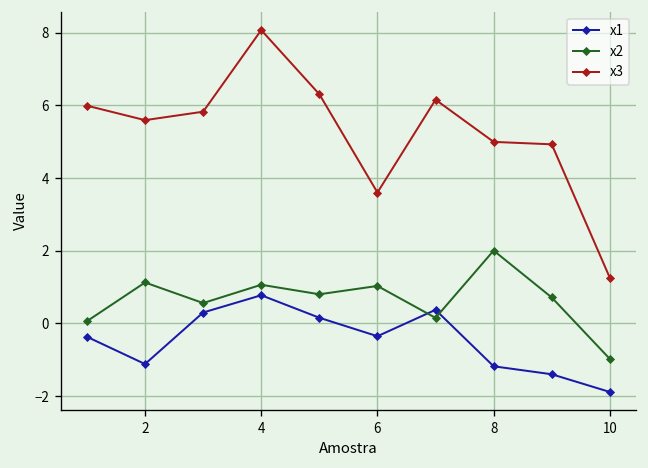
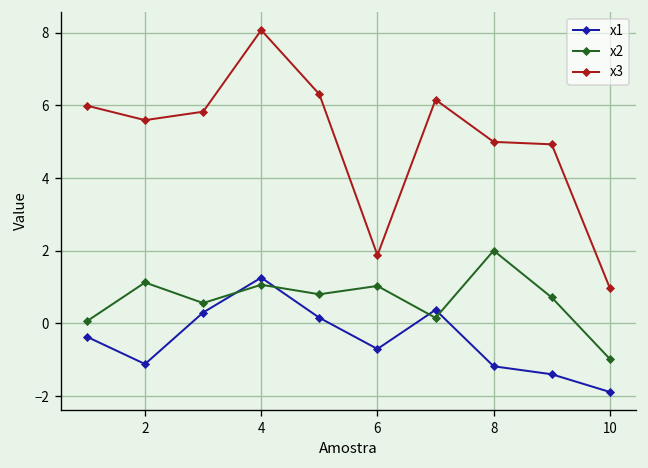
x1, 4: 0.8 -> 1.3
x1, 6: -0.4 -> -0.7
x3, 6: 3.6 -> 1.9
x3, 10: 1.3 -> 1.0
